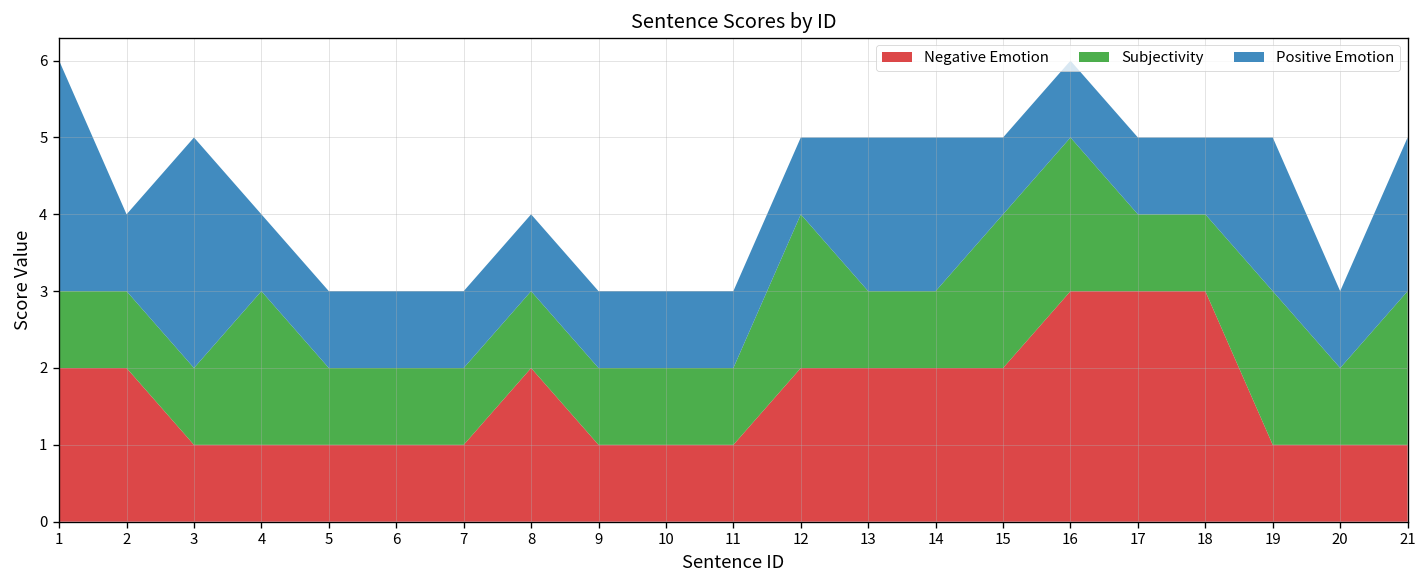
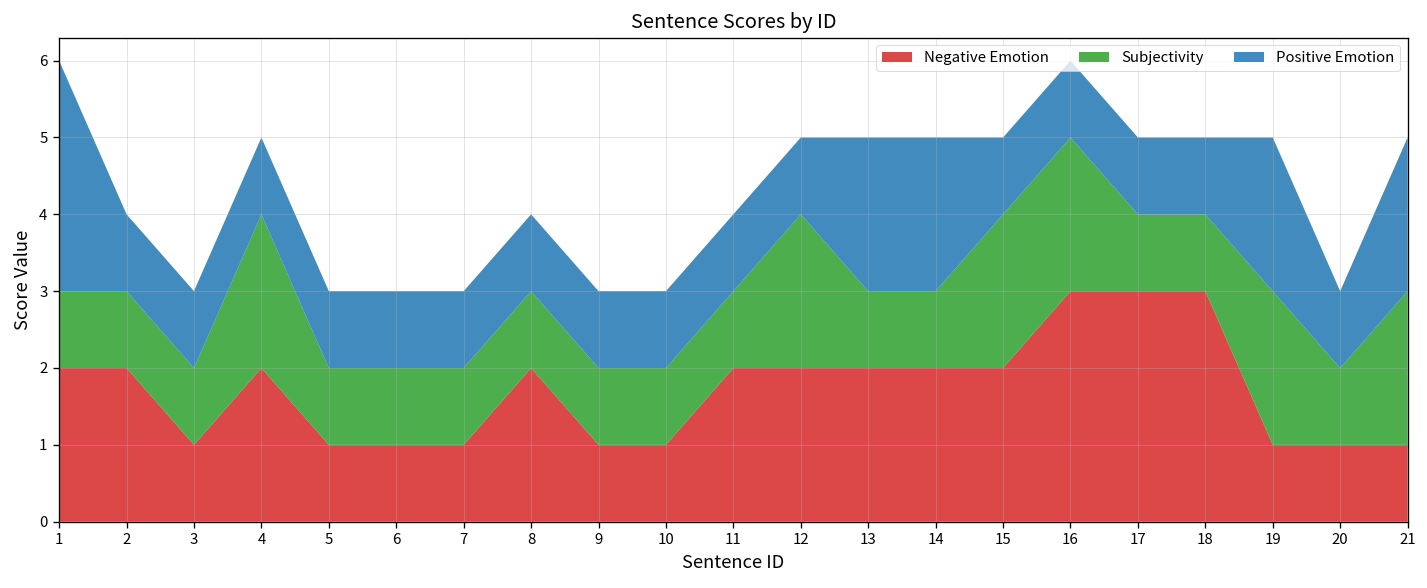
Positive Emotion, 3: 3 -> 1
Negative Emotion, 4: 1 -> 2
Negative Emotion, 11: 1 -> 2
